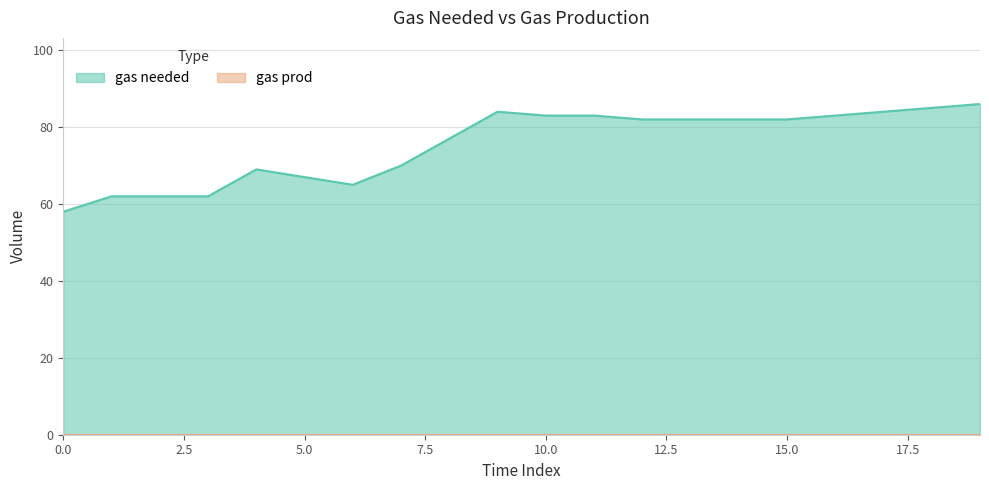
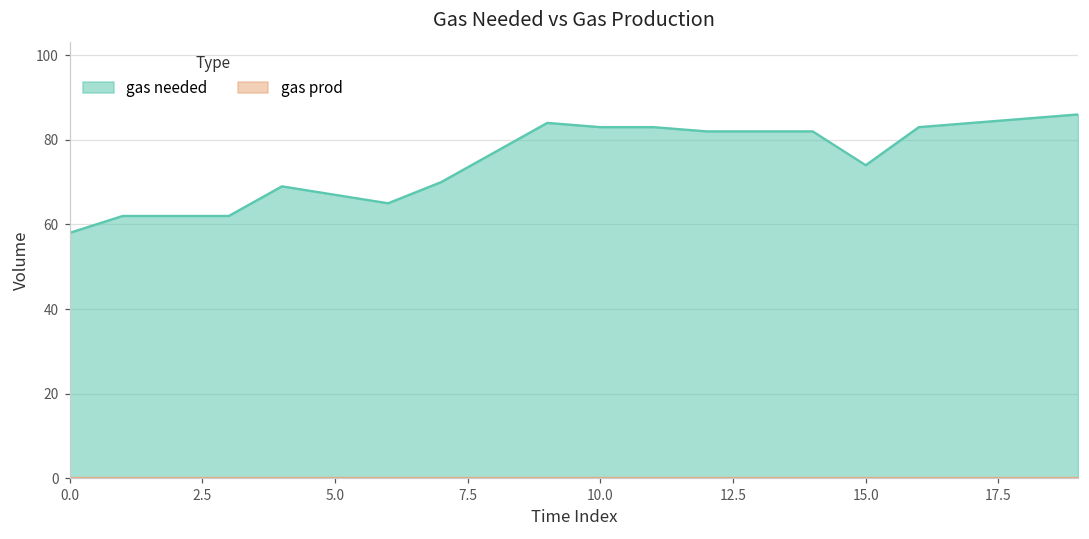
gas needed, 15.0: 82 -> 74
